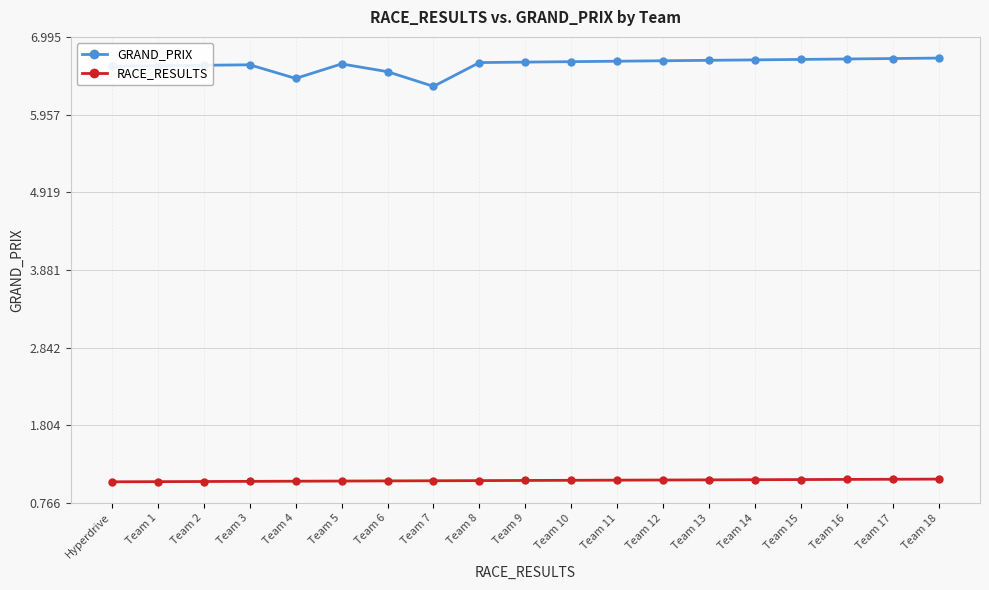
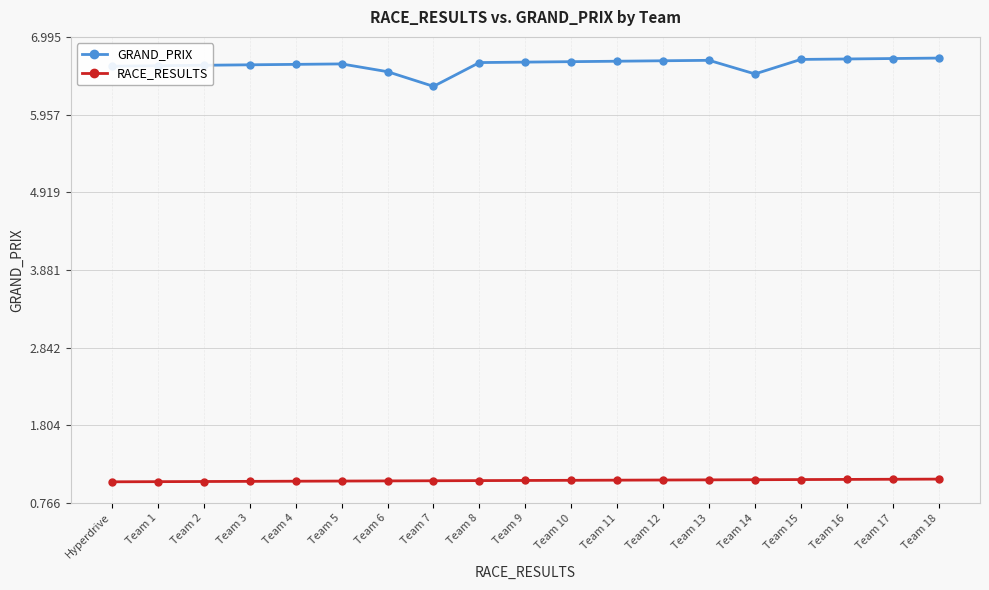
GRAND_PRIX, Team 4: 6.4 -> 6.6
GRAND_PRIX, Team 14: 6.7 -> 6.5
